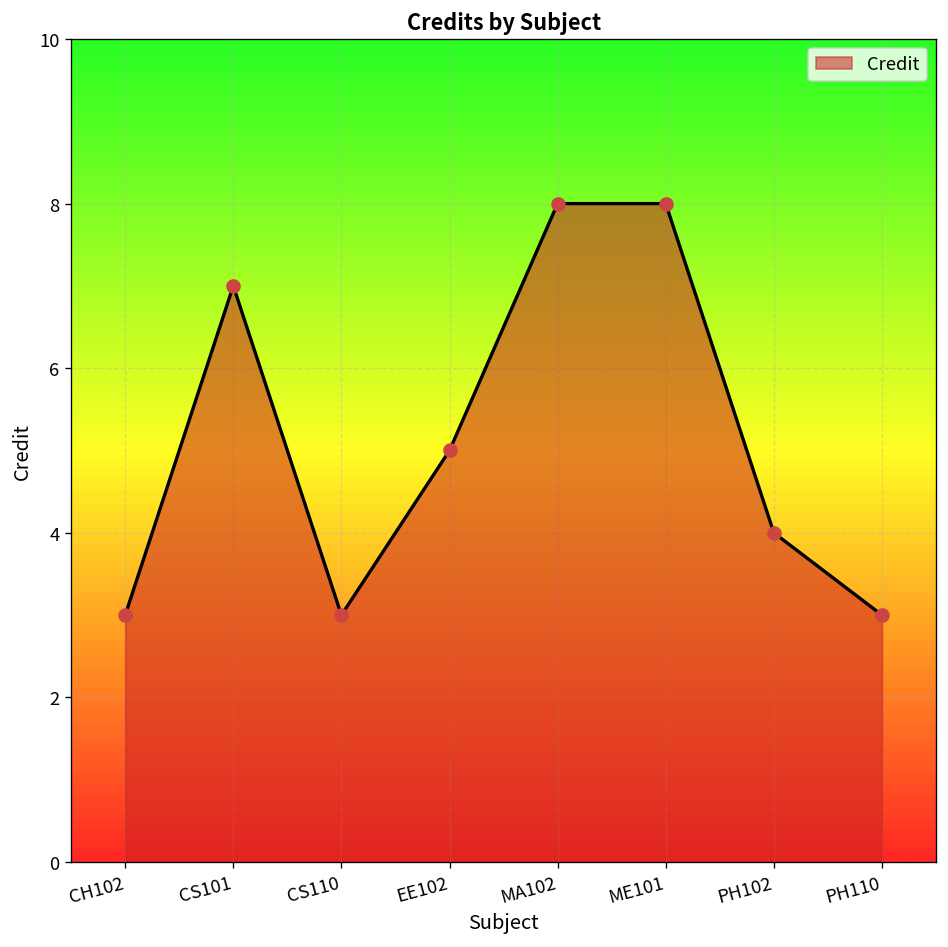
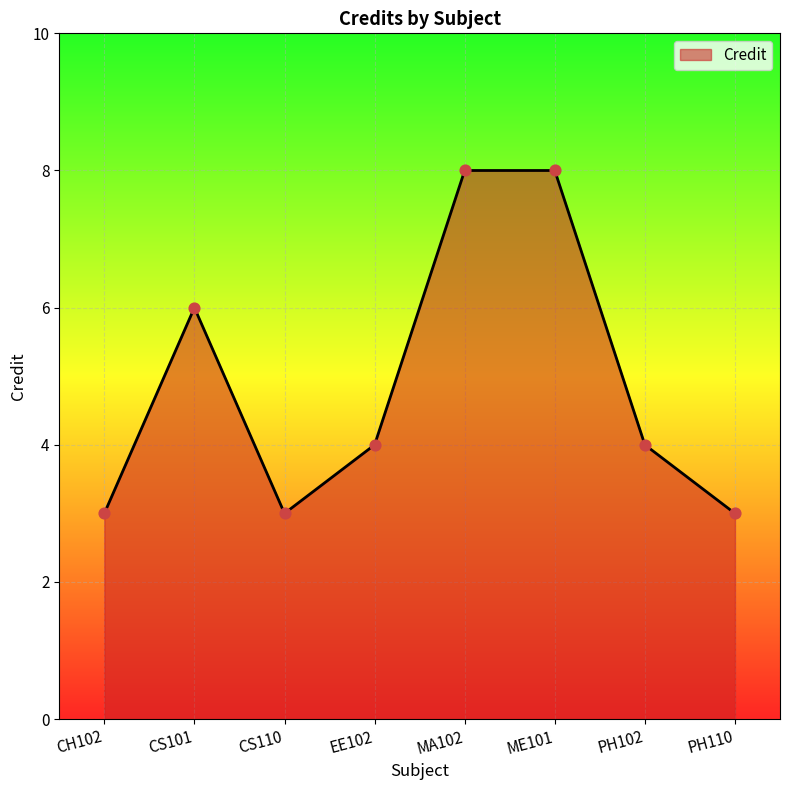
CS101: 7 -> 6
EE102: 5 -> 4
